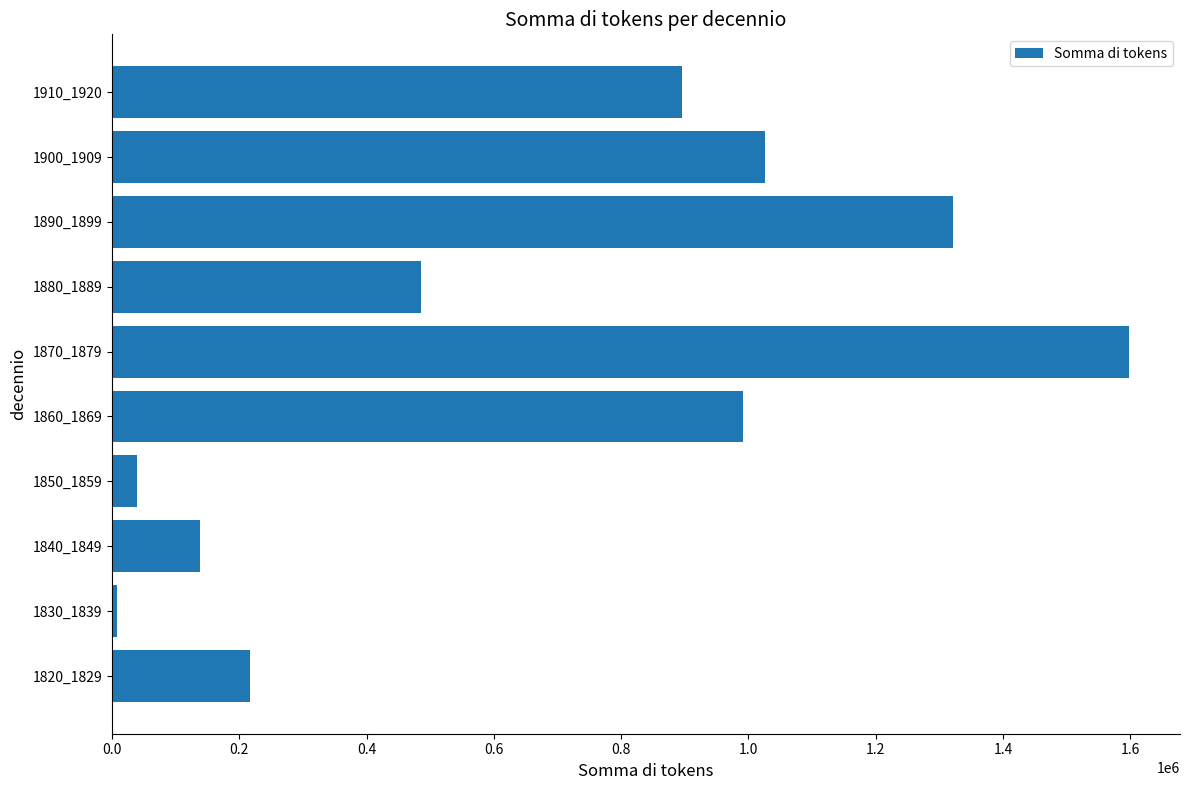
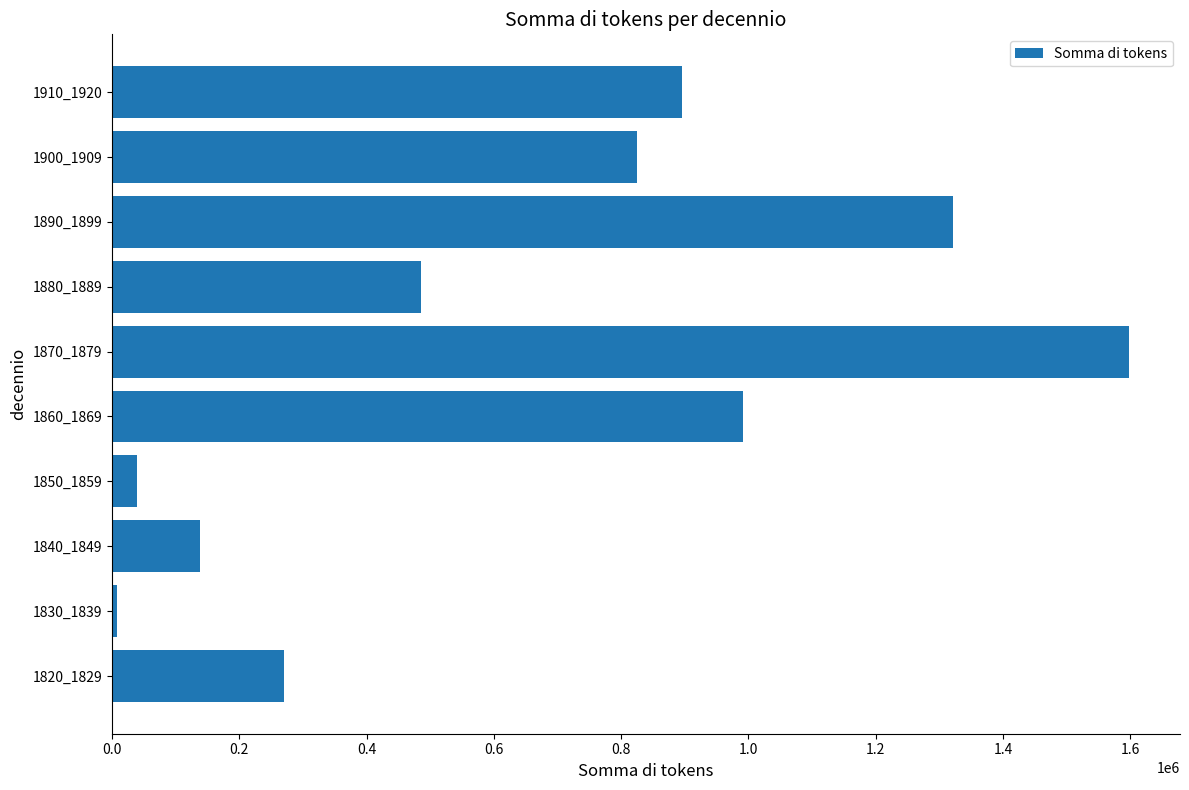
1900_1909: 1030000 -> 820000
1820_1829: 220000 -> 270000
